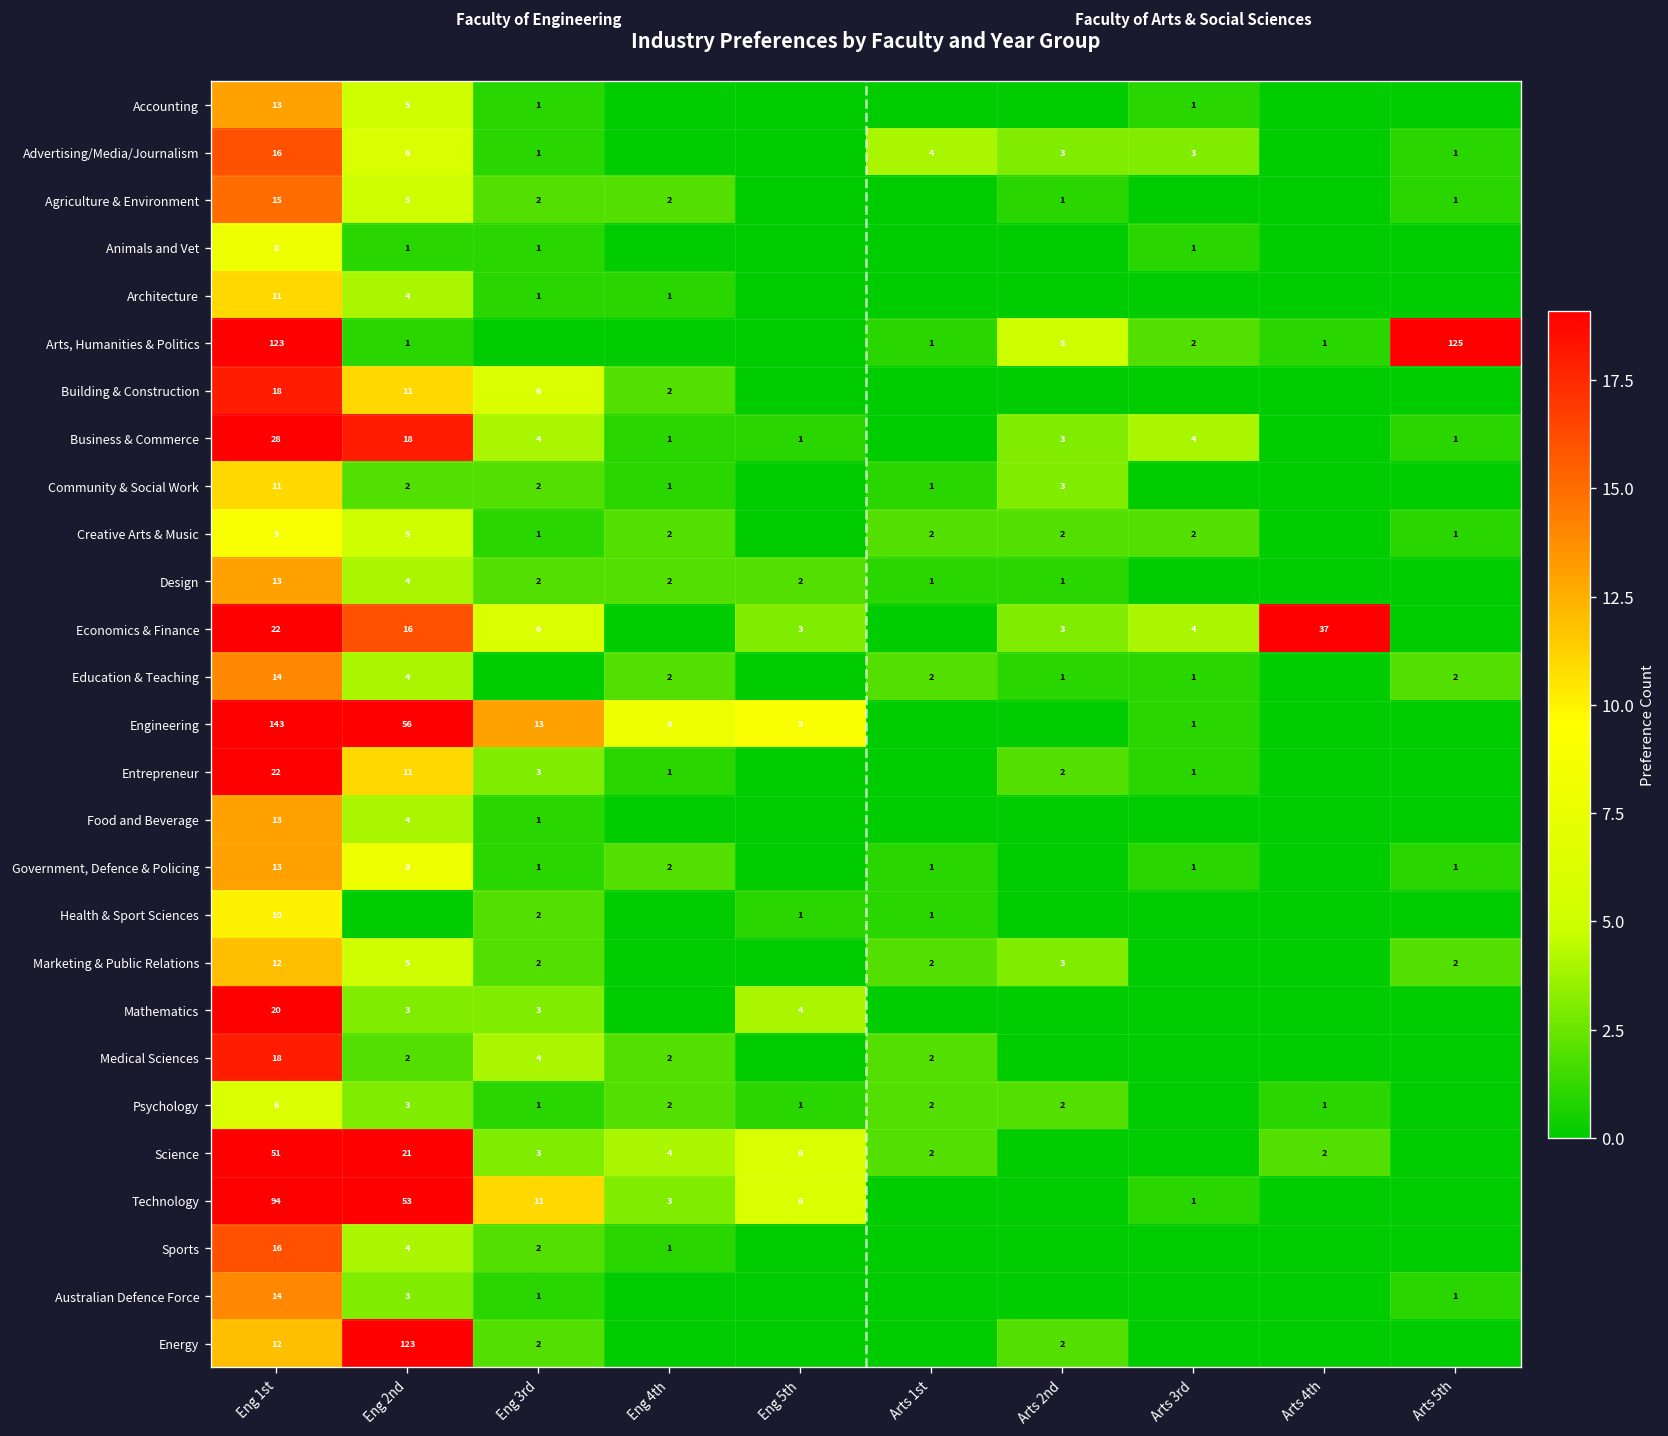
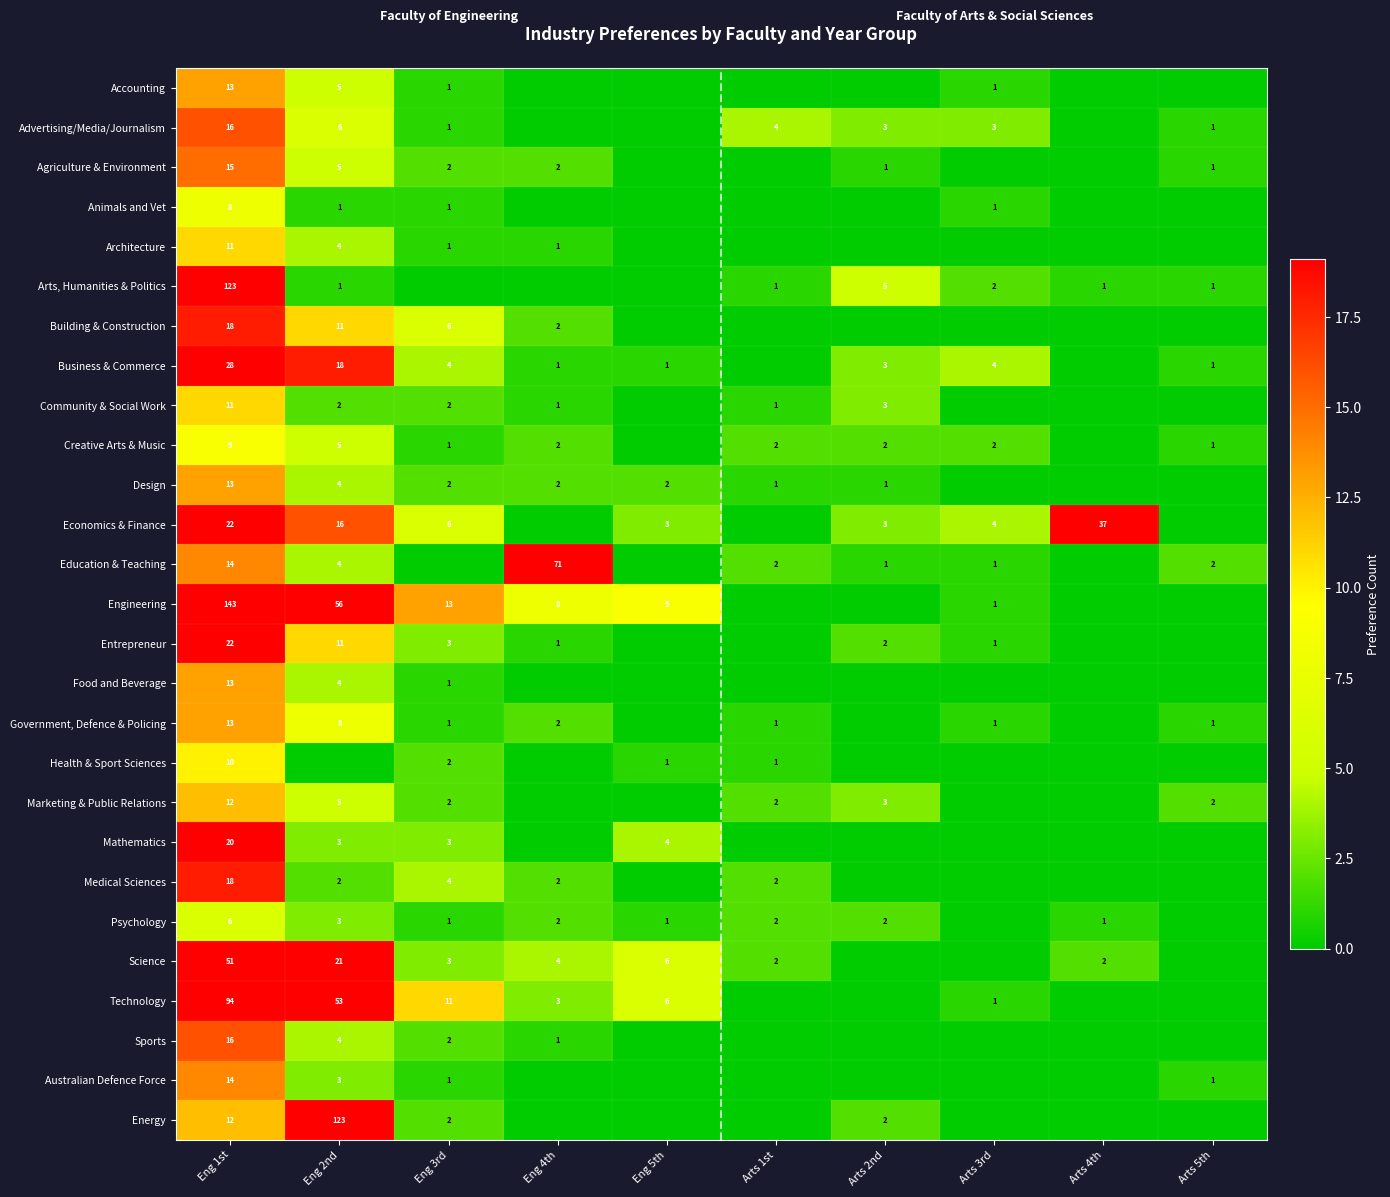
Arts, Humanities & Politics, Arts 5th: 125 -> 1
Education & Teaching, Eng 4th: 2 -> 71
